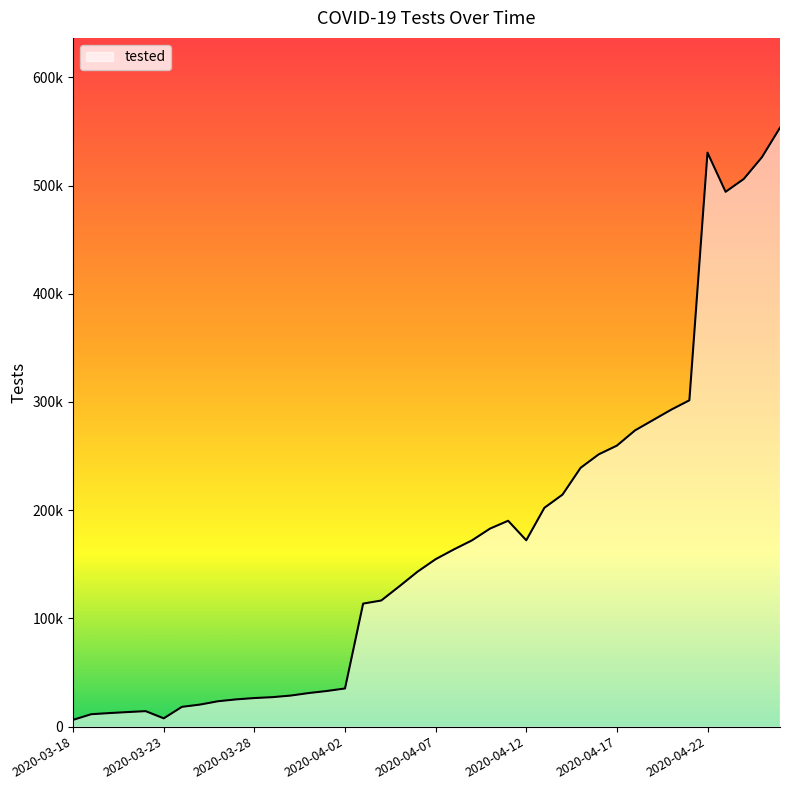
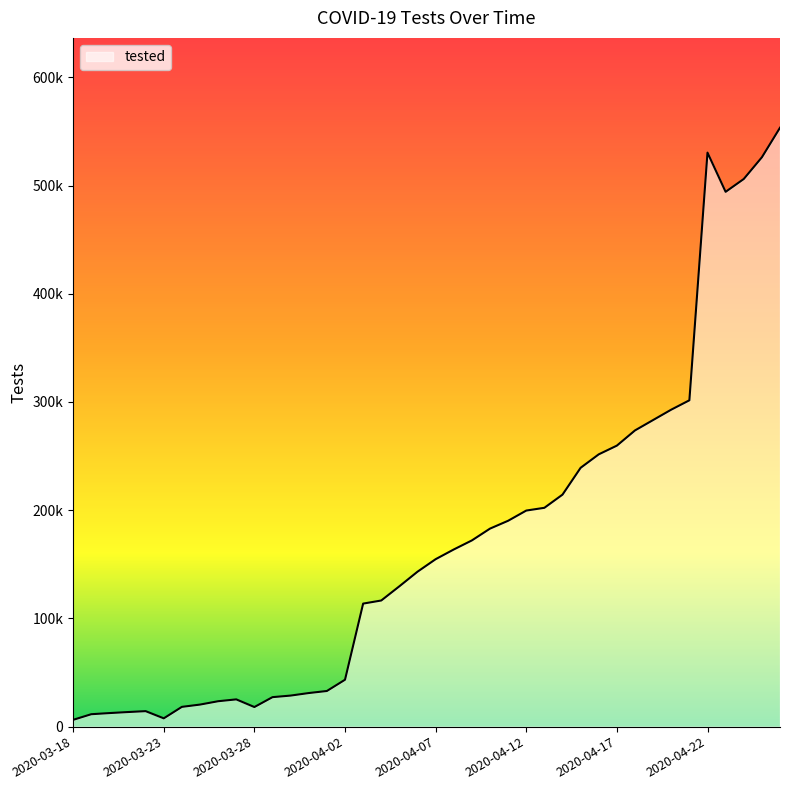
2020-03-28: 26000 -> 18000
2020-04-02: 35000 -> 43000
2020-04-12: 172000 -> 200000
